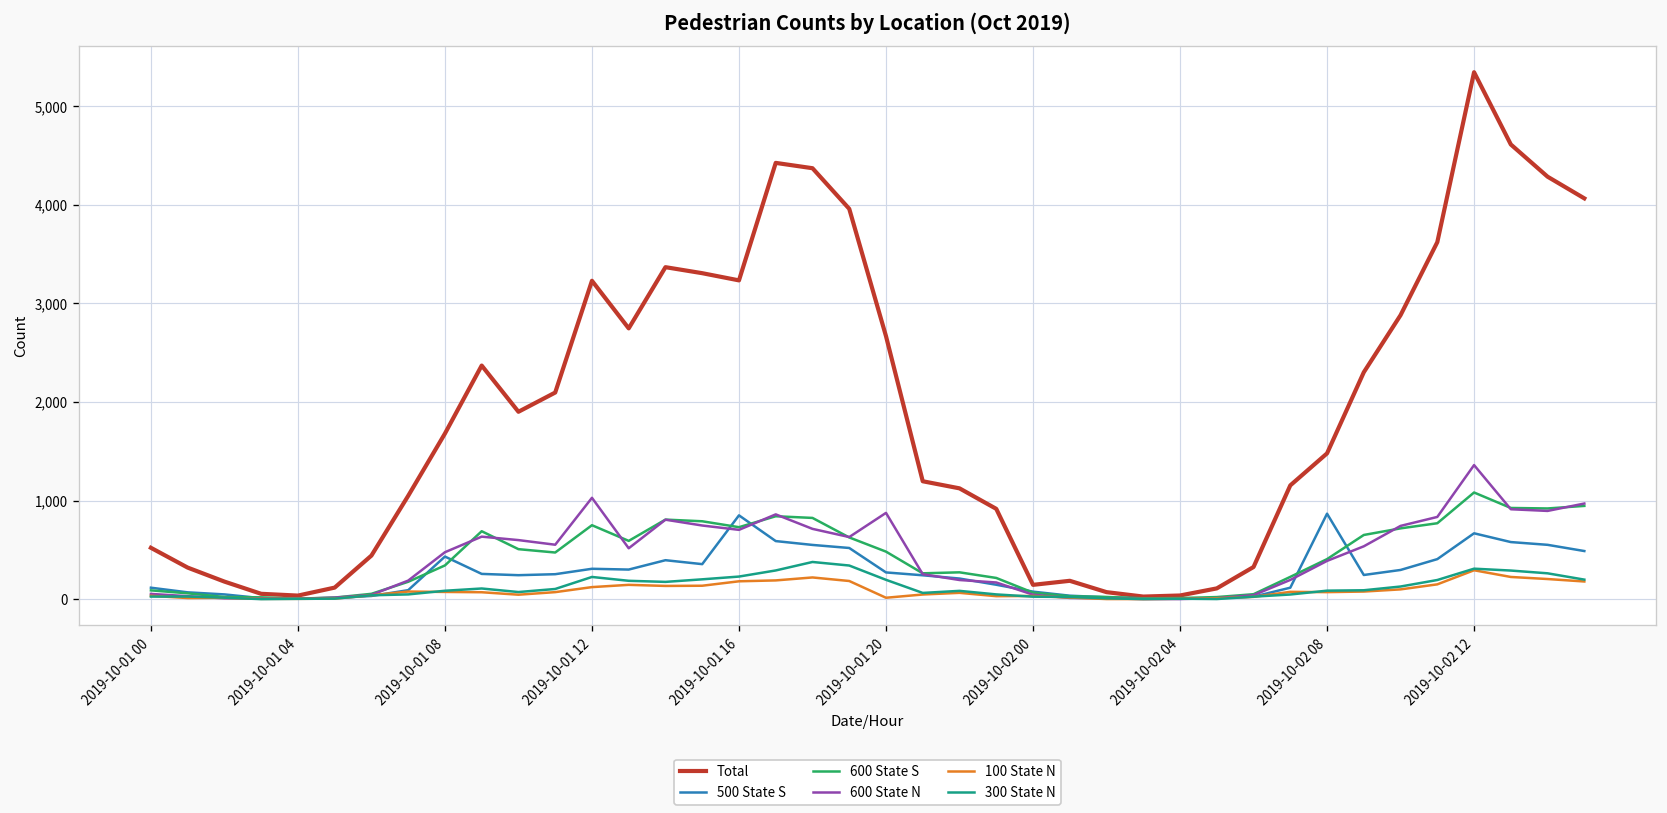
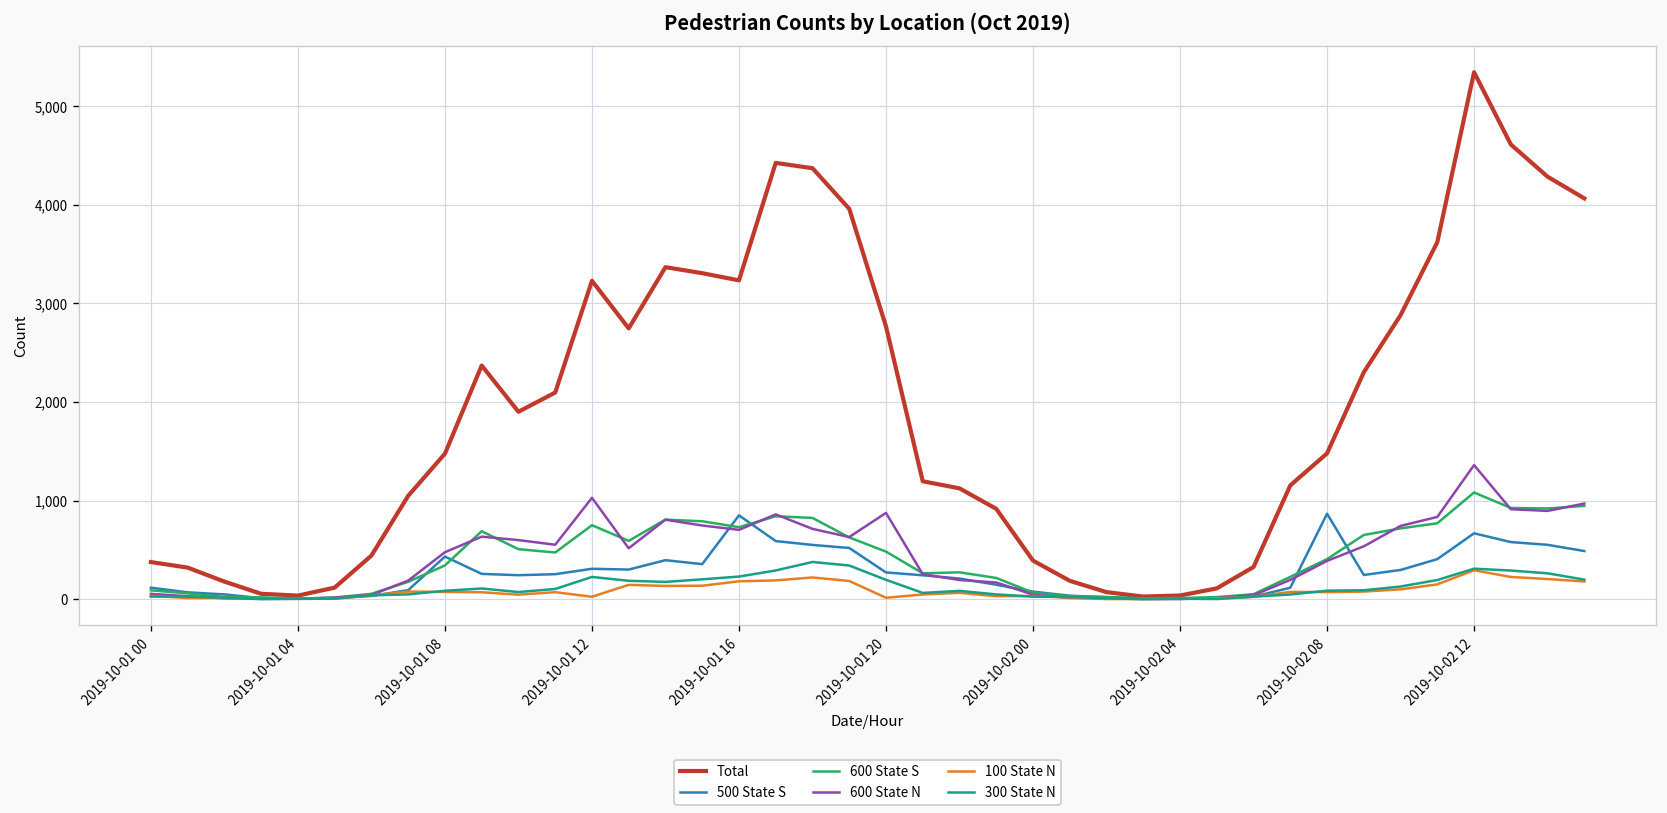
Total, 2019-10-01 00: 500 -> 400
Total, 2019-10-01 08: 1,700 -> 1,500
100 State N, 2019-10-01 12: 100 -> 0
Total, 2019-10-01 20: 2,700 -> 2,800
Total, 2019-10-02 00: 100 -> 400
